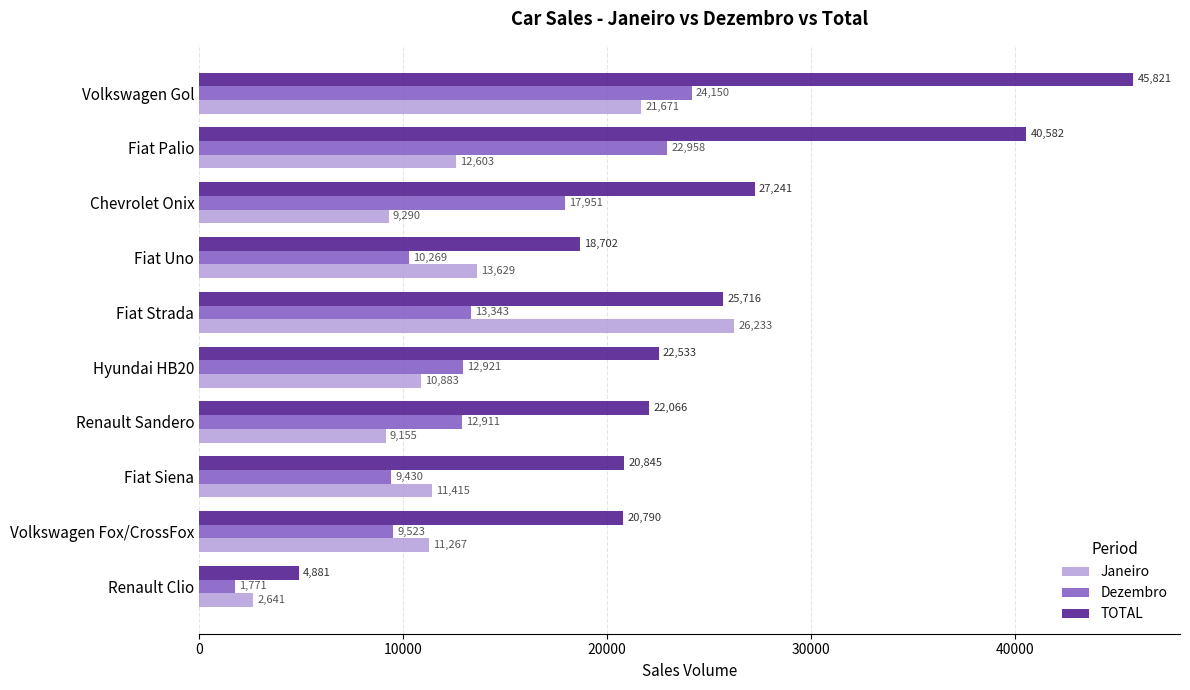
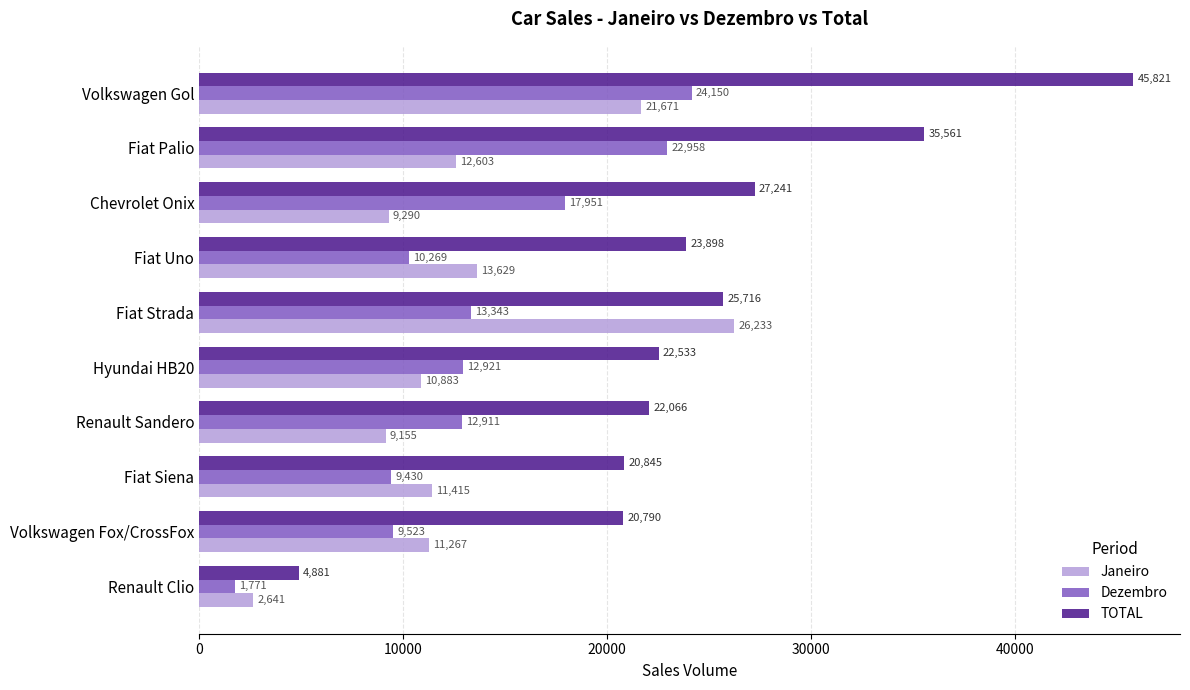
TOTAL, Fiat Palio: 40,582 -> 35,561
TOTAL, Fiat Uno: 18,702 -> 23,898
